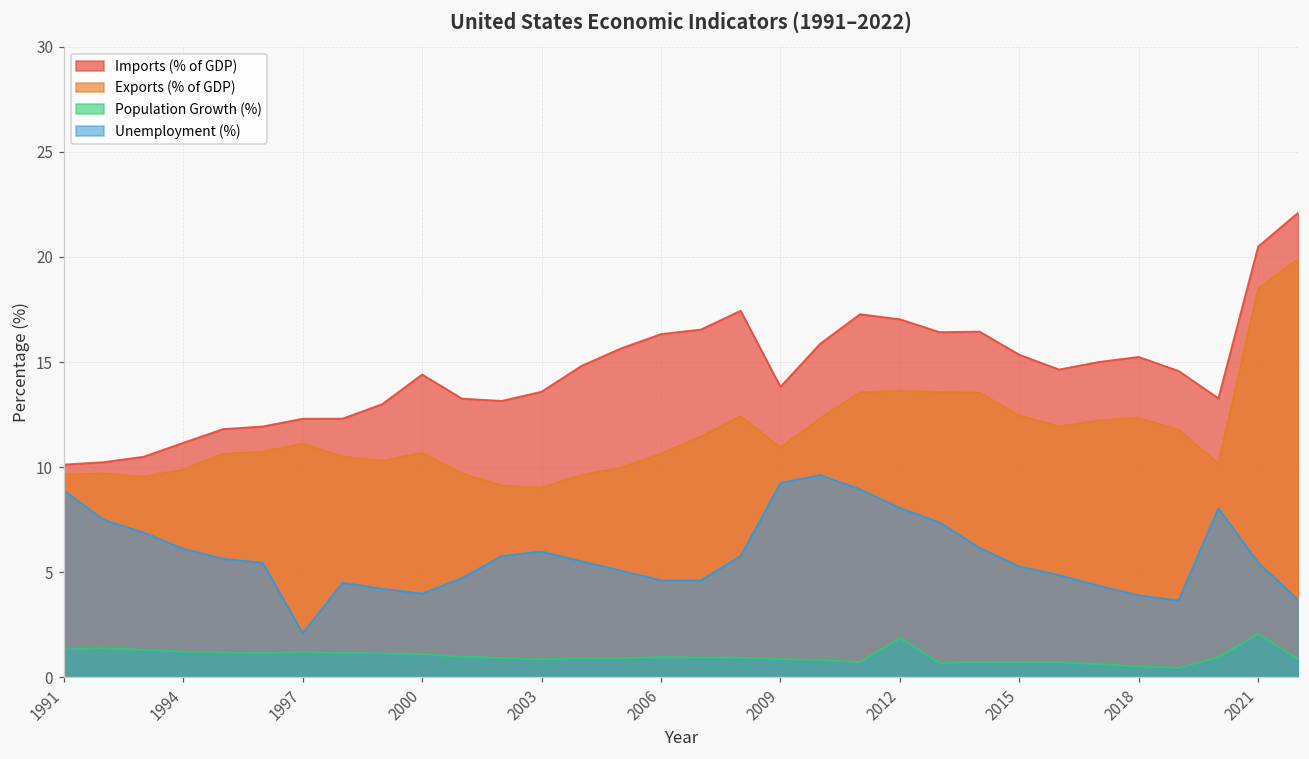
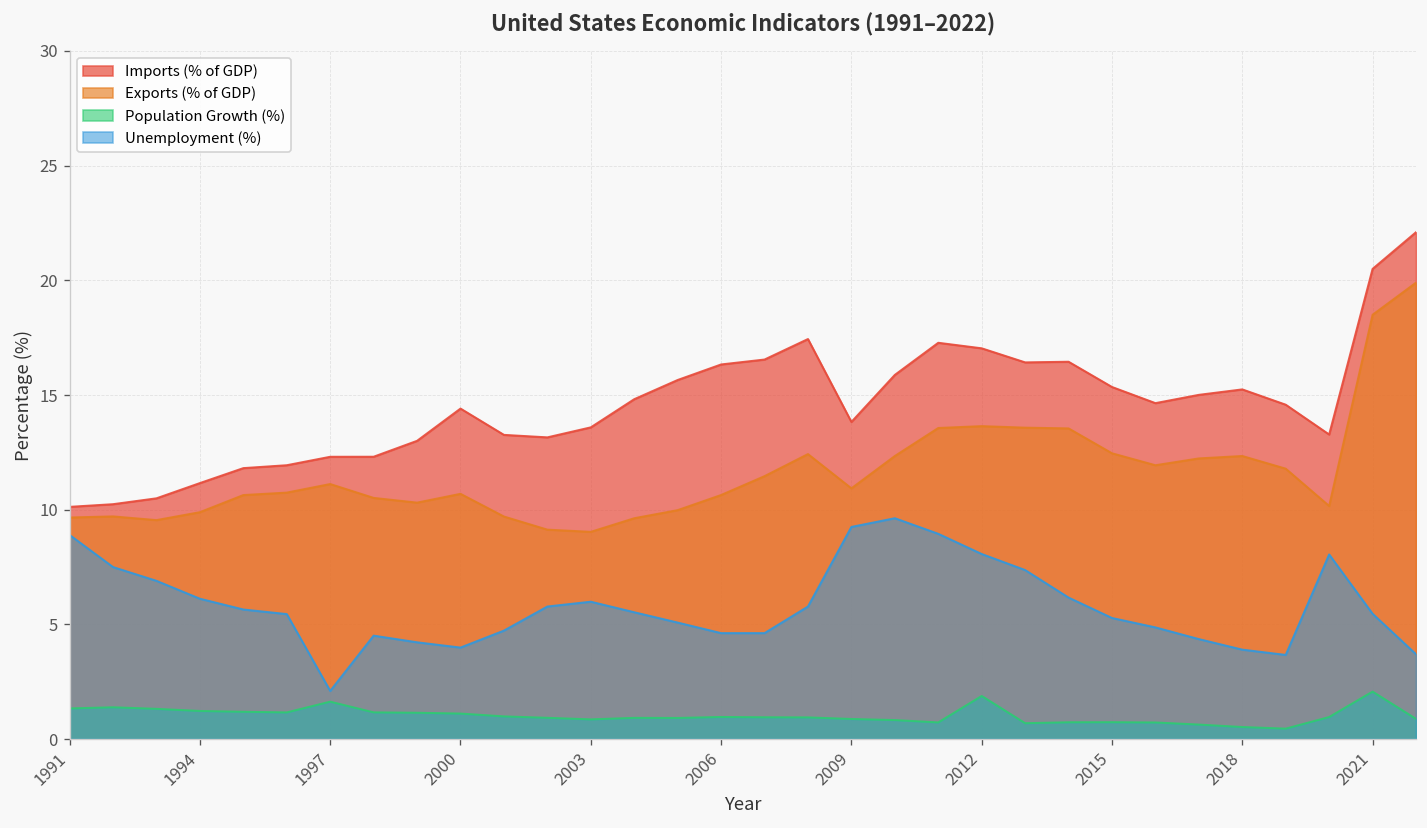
Population Growth (%), 1997: 1.2 -> 1.6
